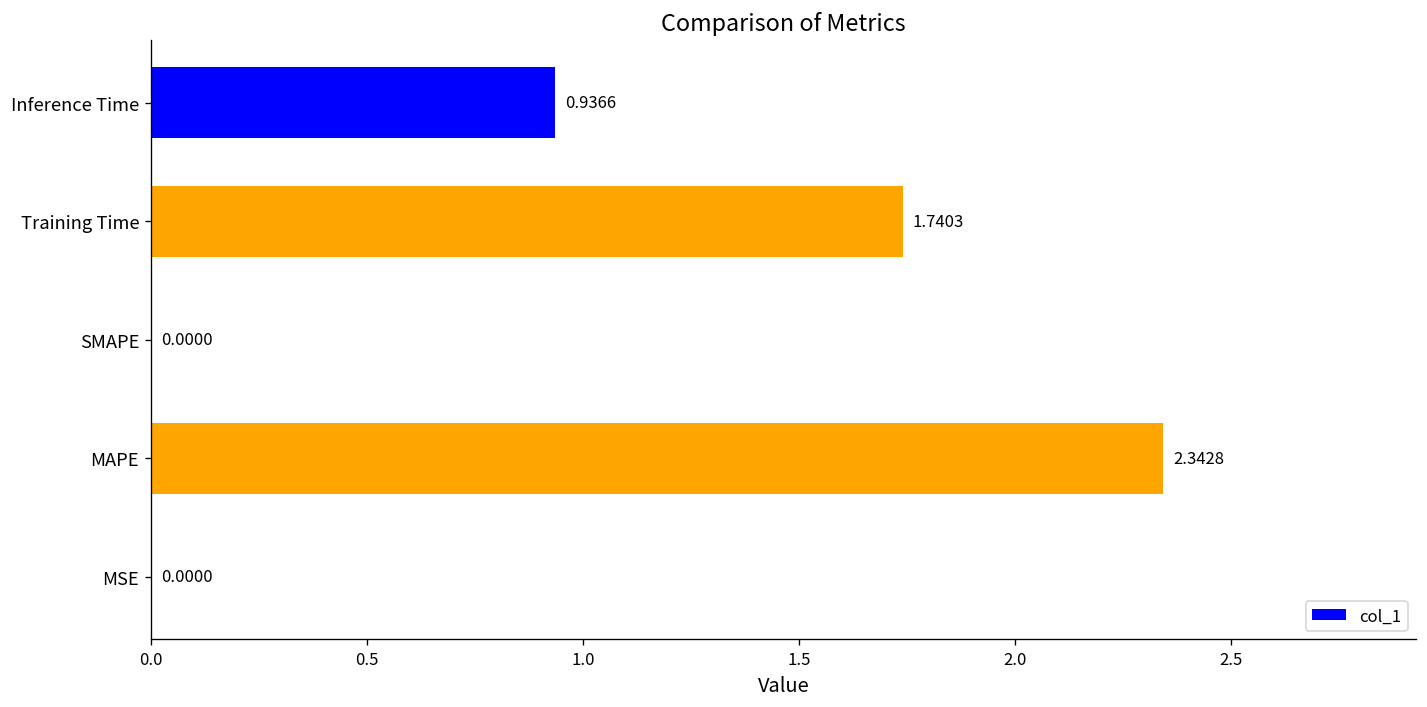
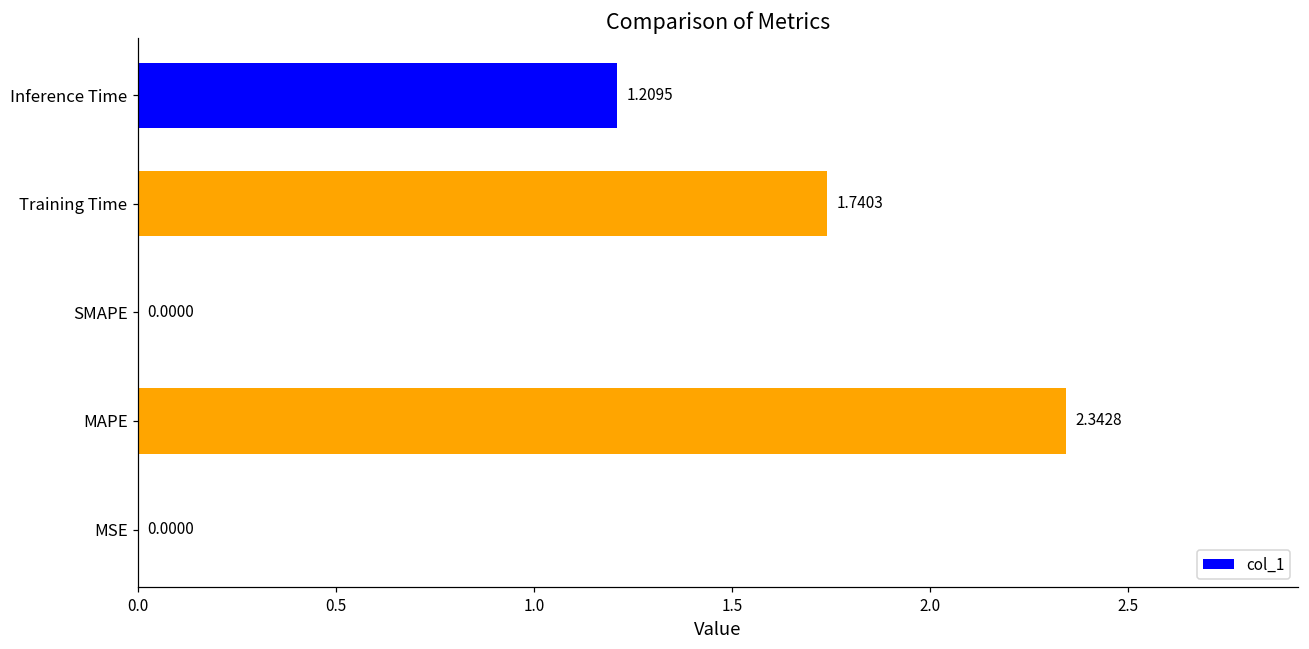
Inference Time: 0.9366 -> 1.2095
